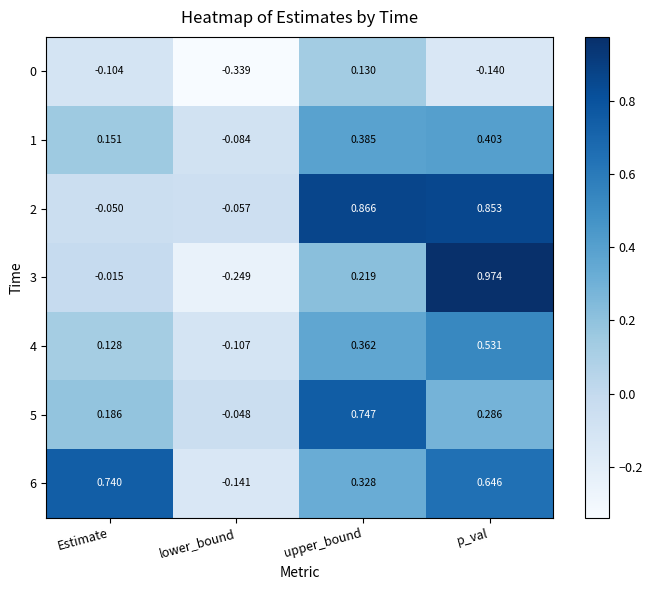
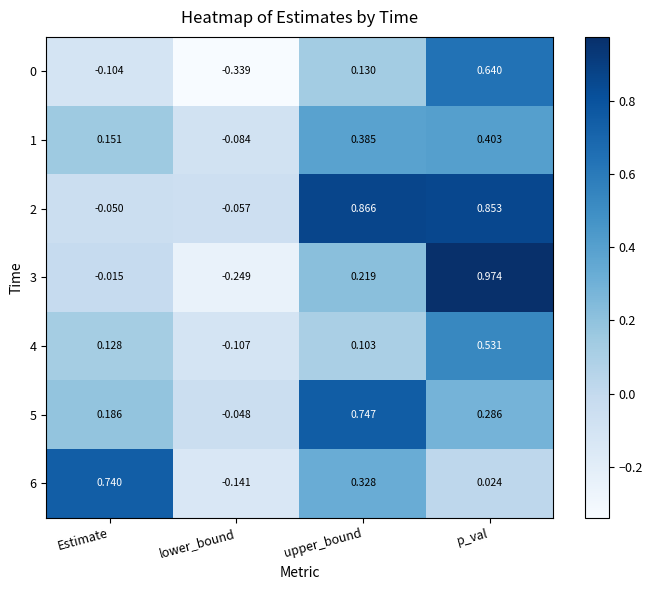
0, p_val: -0.140 -> 0.640
4, upper_bound: 0.362 -> 0.103
6, p_val: 0.646 -> 0.024
